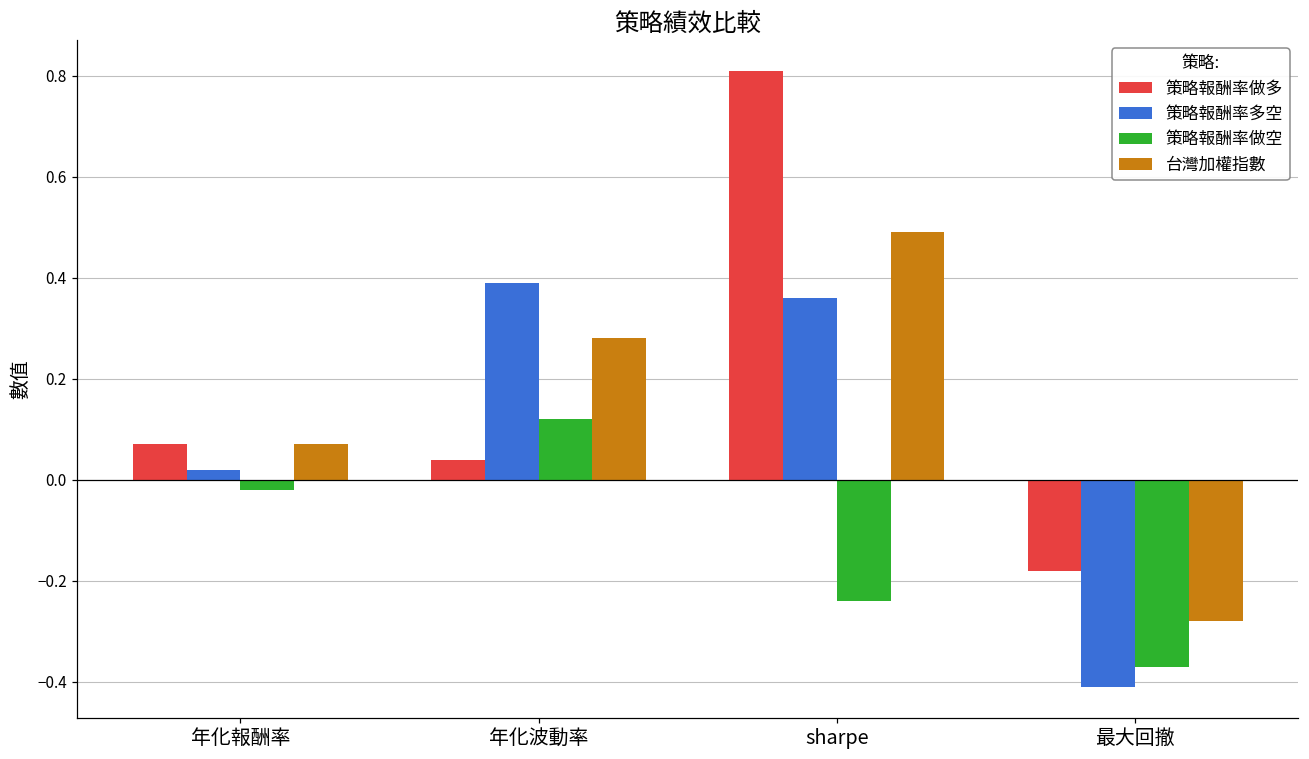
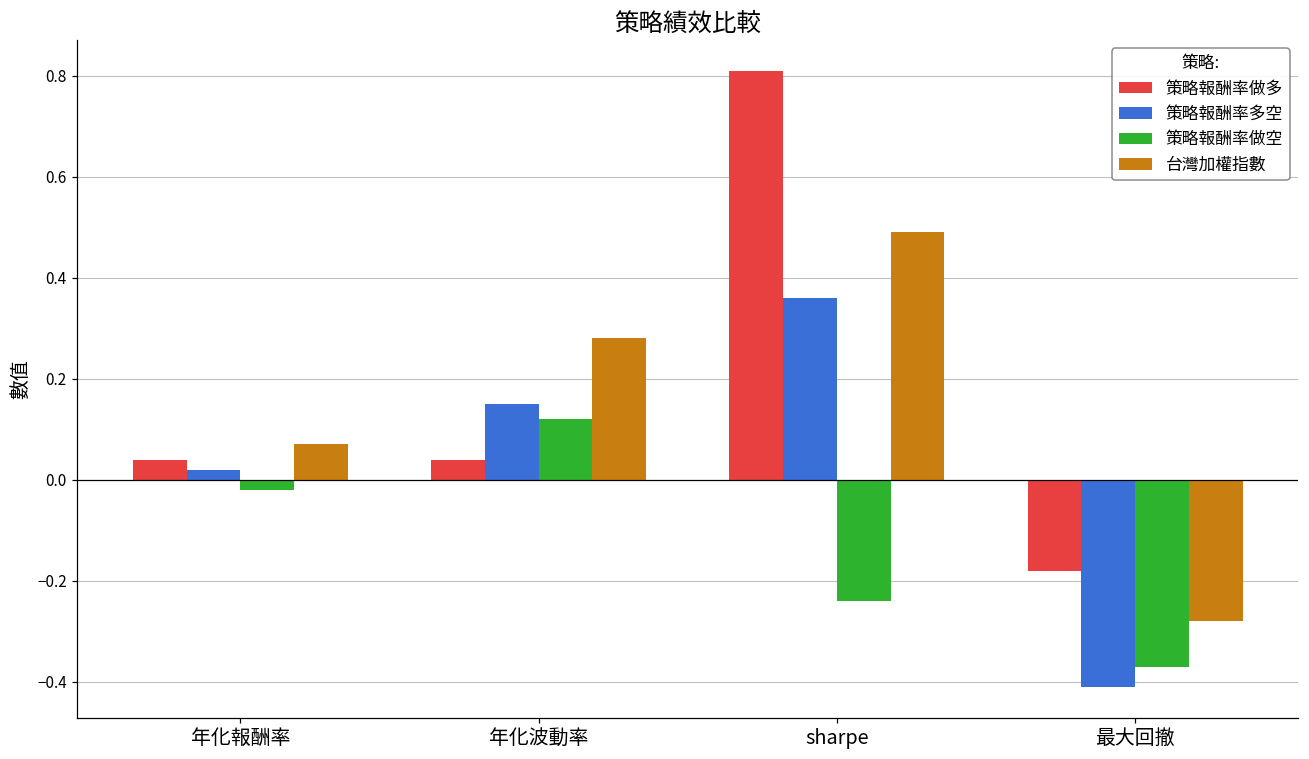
策略報酬率做多, 年化報酬率: 0.07 -> 0.04
策略報酬率多空, 年化波動率: 0.39 -> 0.15
